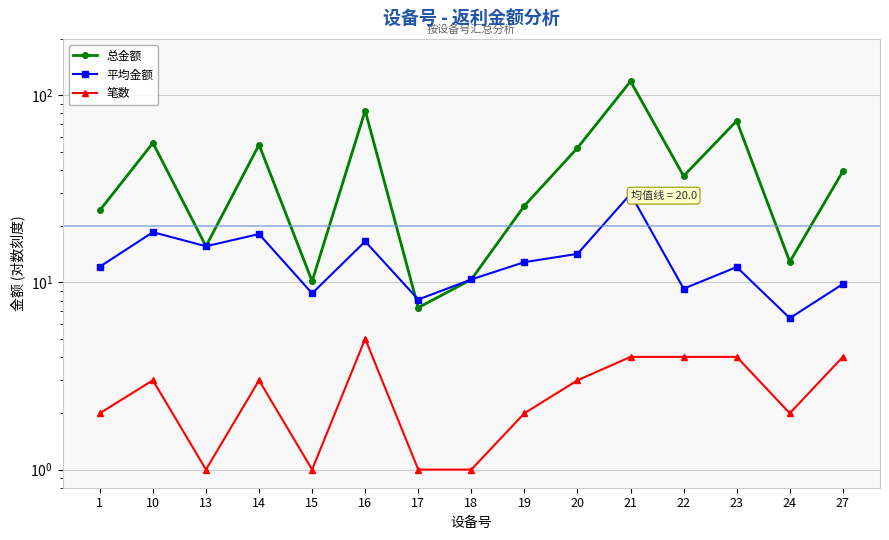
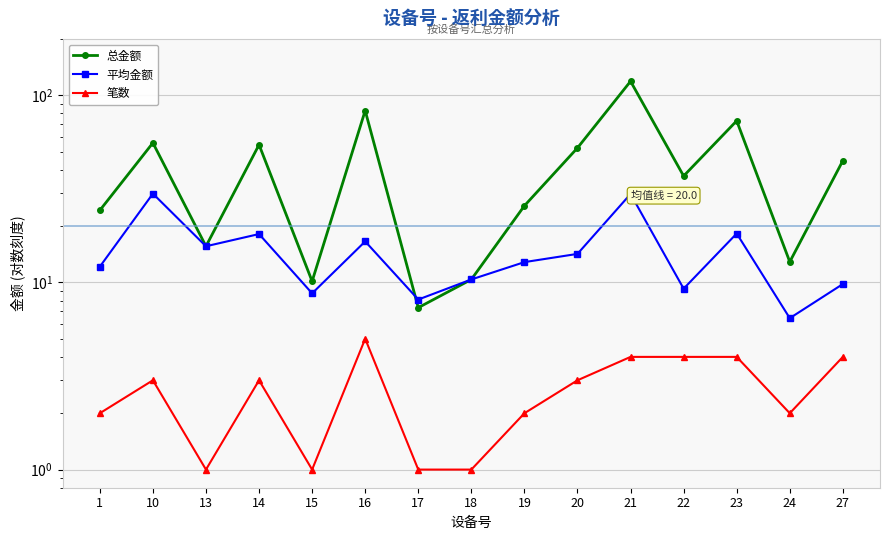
平均金额, 10: 19 -> 30
平均金额, 23: 12 -> 18
总金额, 27: 39 -> 45
